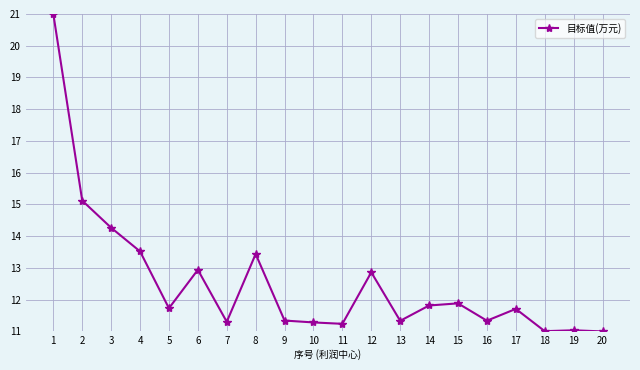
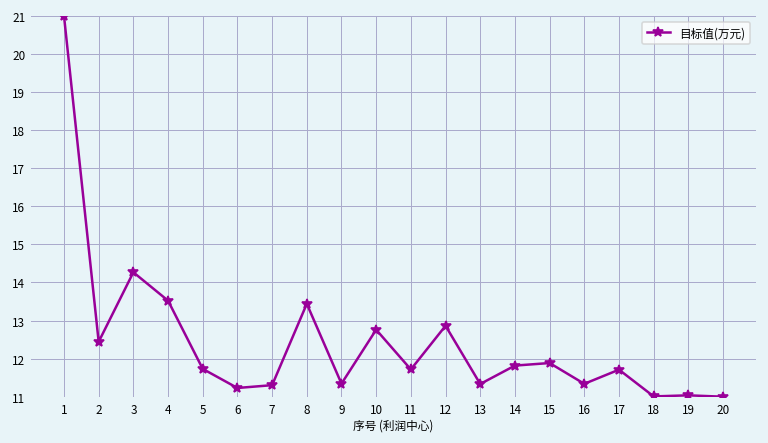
2: 15.1 -> 12.4
6: 12.9 -> 11.2
10: 11.3 -> 12.8
11: 11.2 -> 11.7
